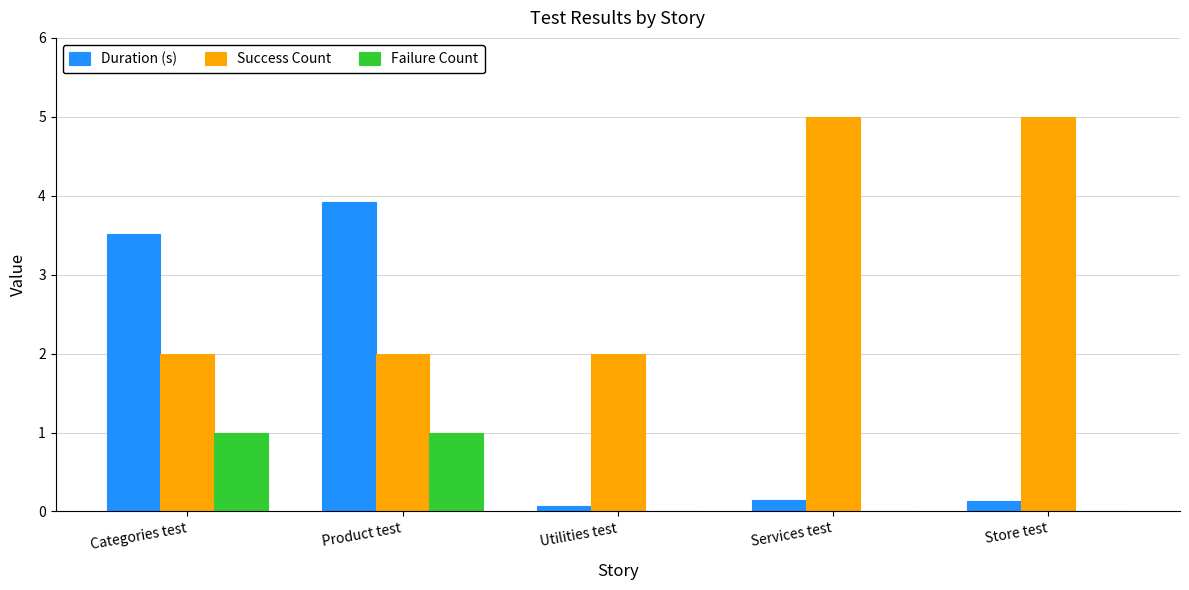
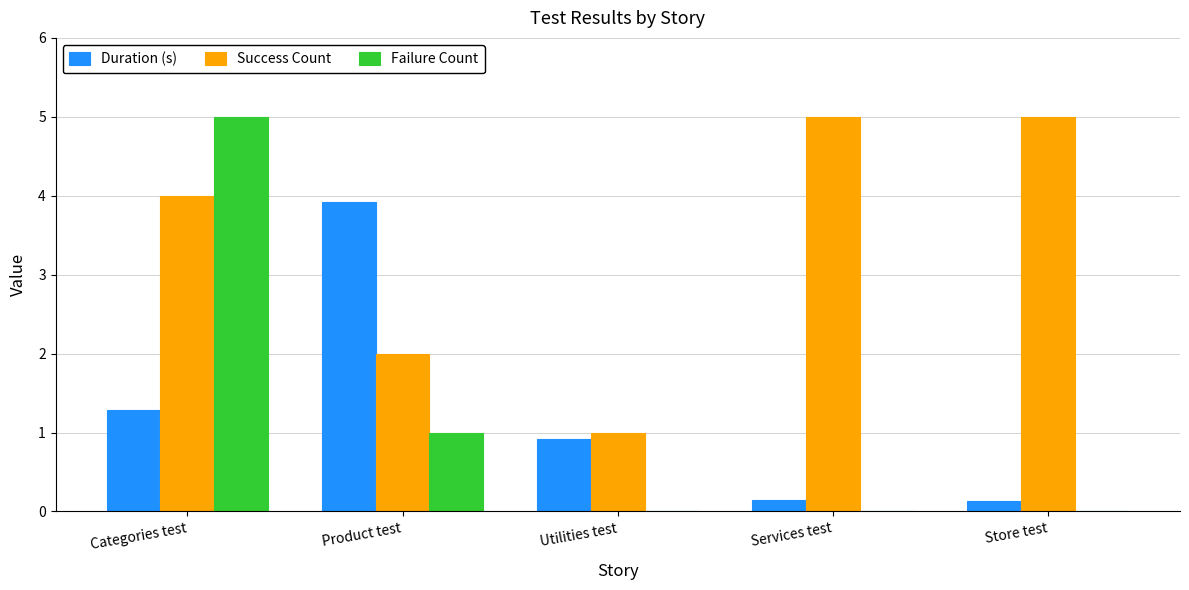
Duration (s), Categories test: 3.5 -> 1.3
Success Count, Categories test: 2 -> 4
Failure Count, Categories test: 1 -> 5
Duration (s), Utilities test: 0.1 -> 0.9
Success Count, Utilities test: 2 -> 1
